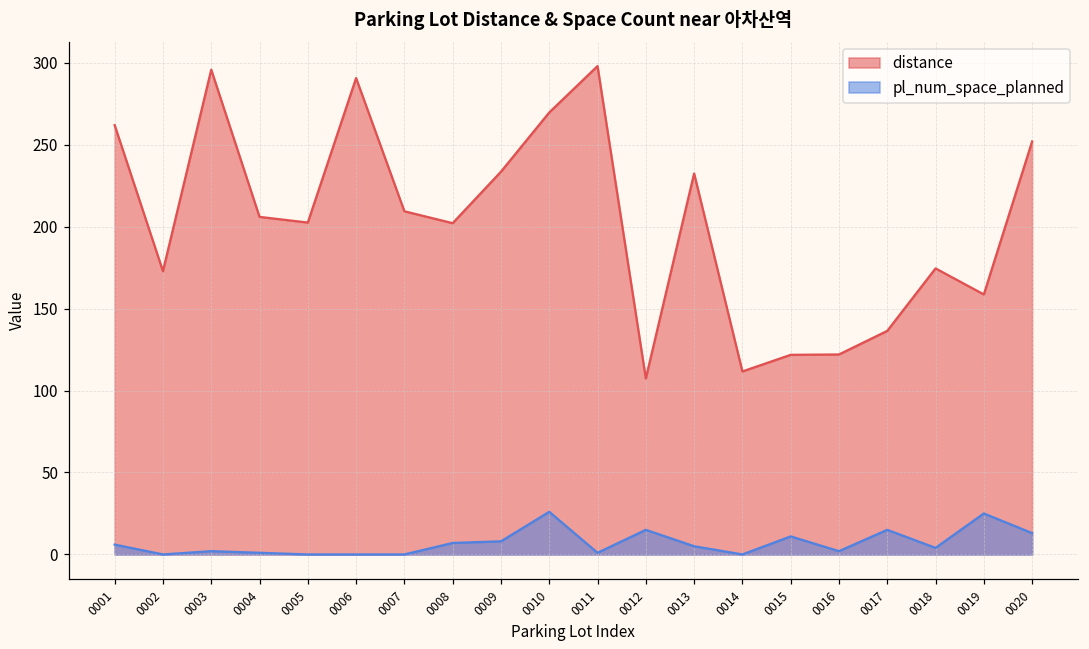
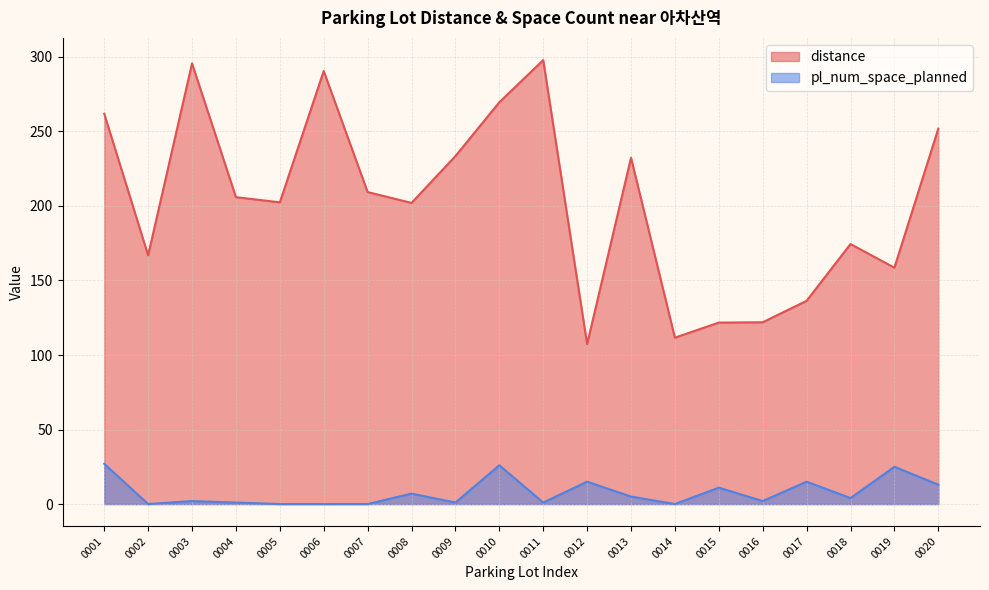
pl_num_space_planned, 0001: 6 -> 27
distance, 0002: 173 -> 167
pl_num_space_planned, 0009: 8 -> 1
